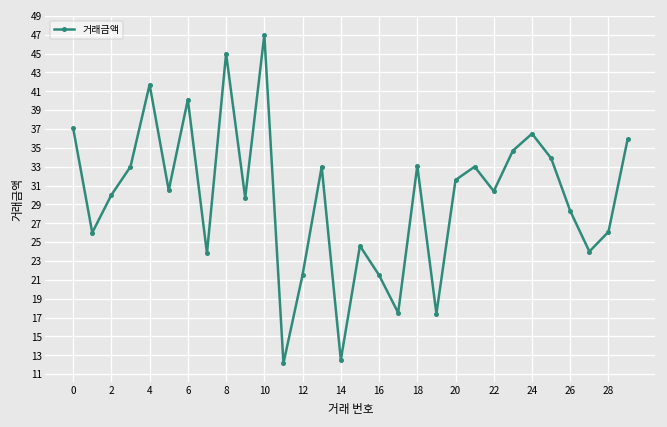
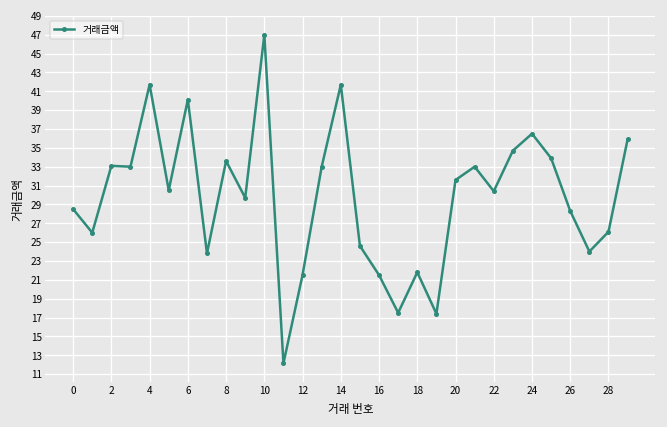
0: 37 -> 29
2: 30 -> 33
8: 45 -> 34
14: 13 -> 42
18: 33 -> 22
